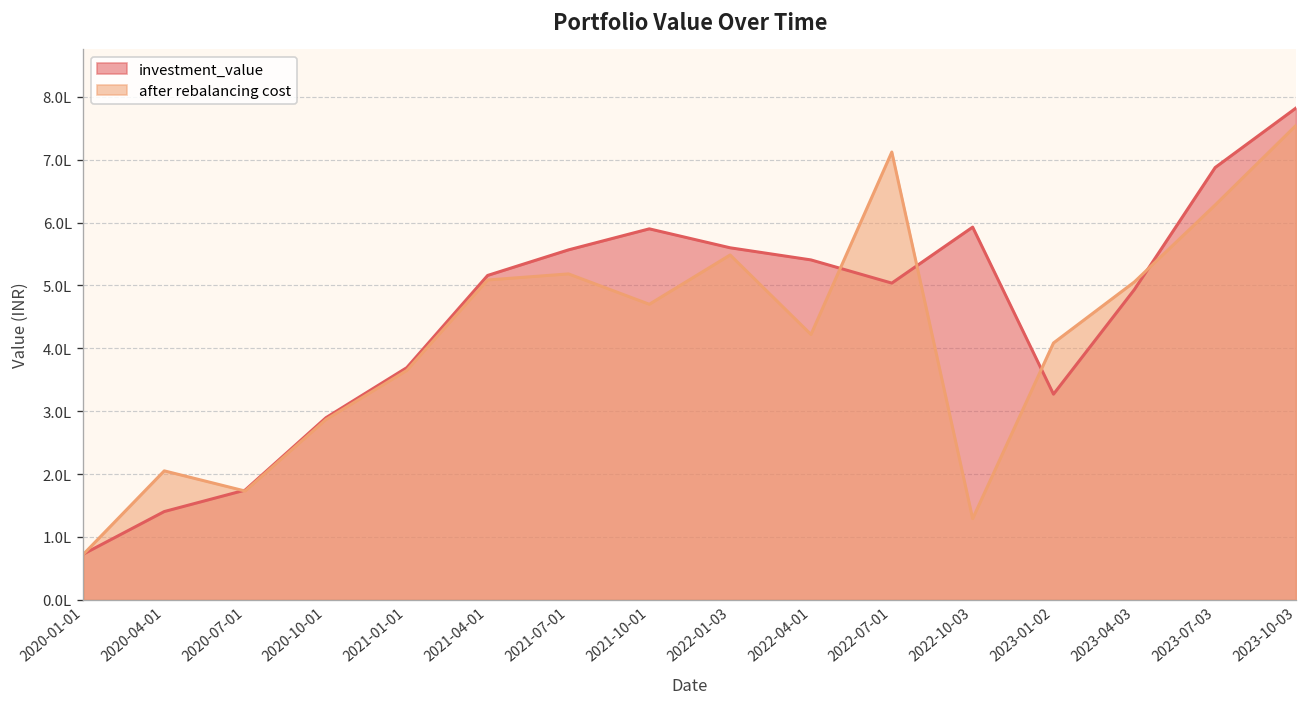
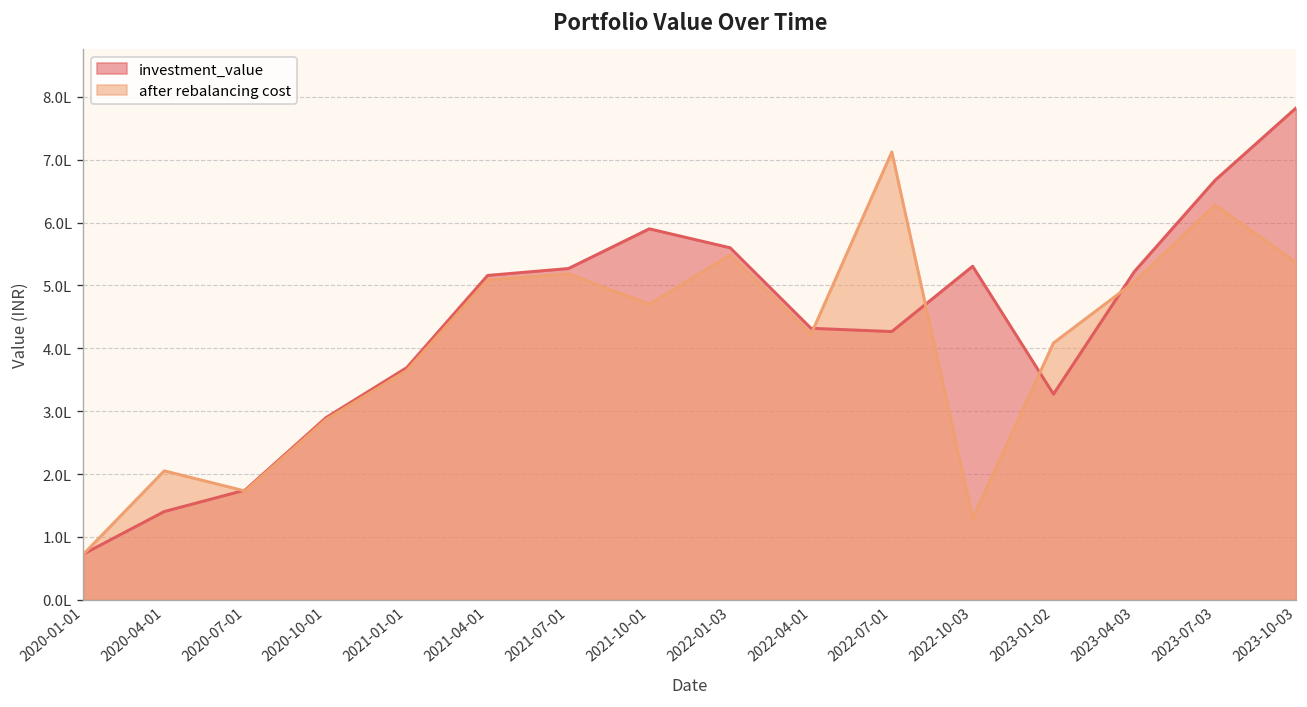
investment_value, 2021-07-01: 5.6L -> 5.3L
investment_value, 2022-04-01: 5.4L -> 4.3L
investment_value, 2022-07-01: 5.0L -> 4.3L
investment_value, 2022-10-03: 5.9L -> 5.3L
investment_value, 2023-04-03: 4.9L -> 5.2L
investment_value, 2023-07-03: 6.9L -> 6.7L
after rebalancing cost, 2023-10-03: 7.5L -> 5.4L
